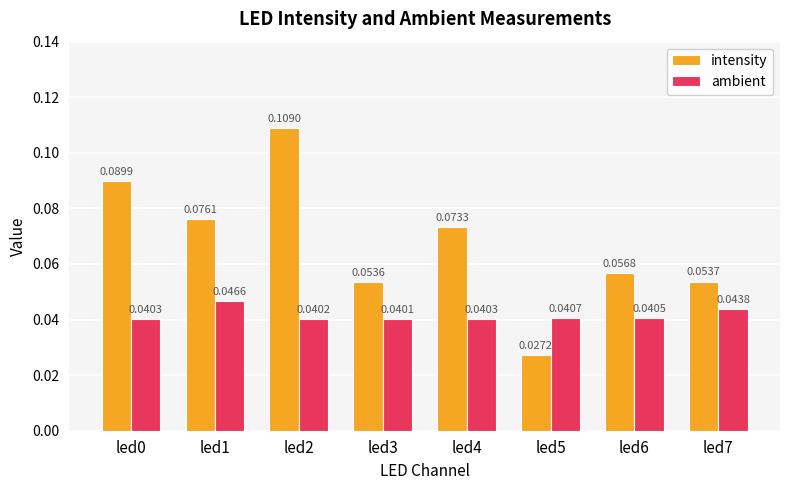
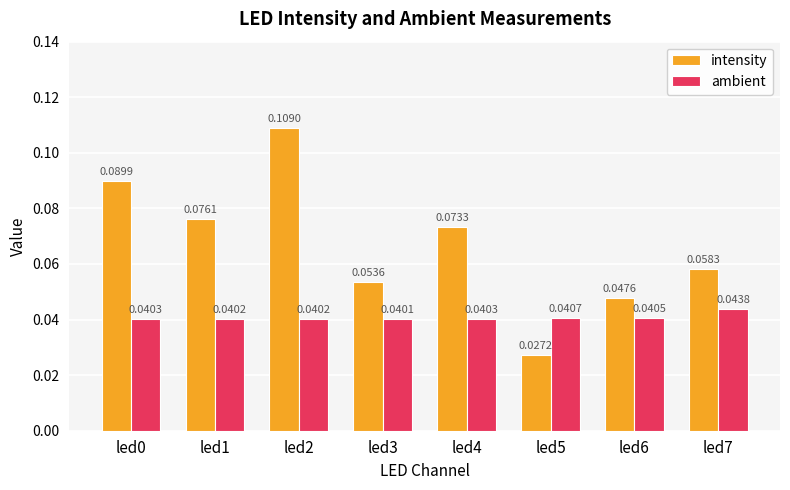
ambient, led1: 0.0466 -> 0.0402
intensity, led6: 0.0568 -> 0.0476
intensity, led7: 0.0537 -> 0.0583
